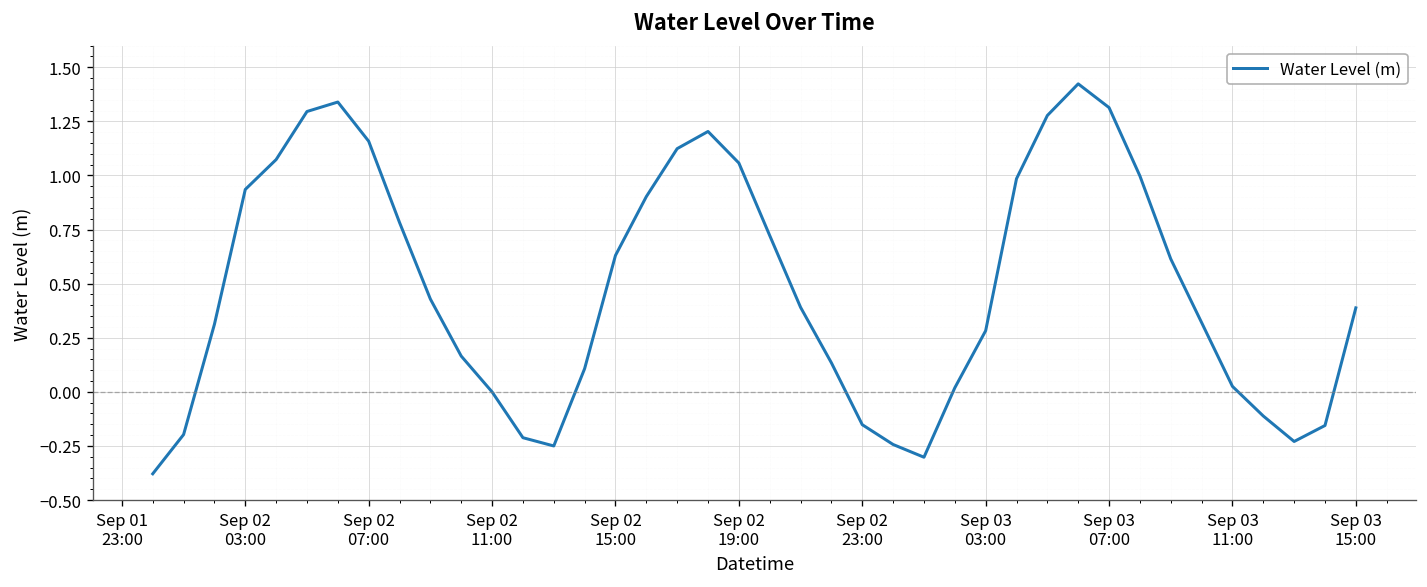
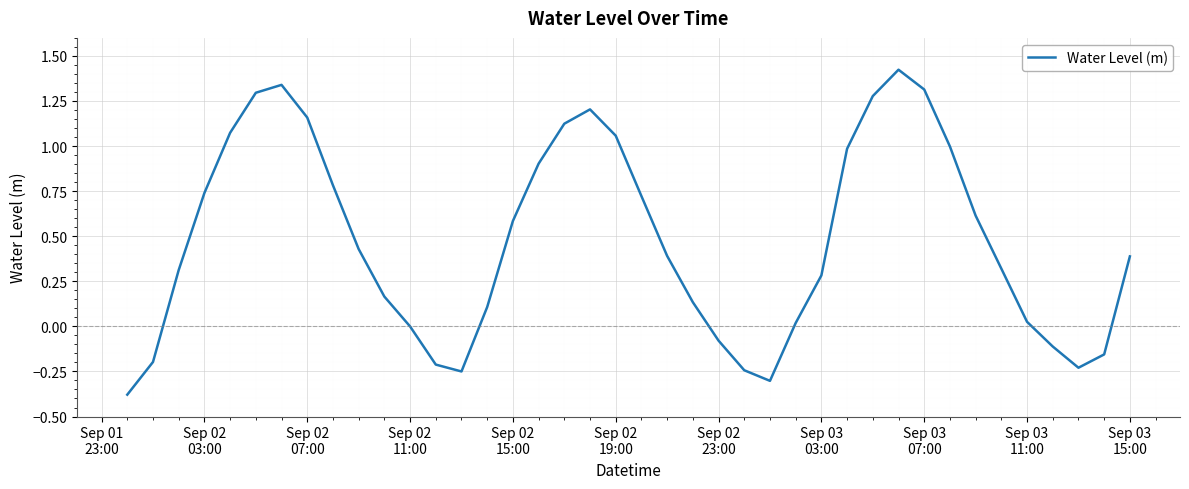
Sep 02 03:00: 0.94 -> 0.74
Sep 02 15:00: 0.63 -> 0.58
Sep 02 23:00: -0.15 -> -0.08
